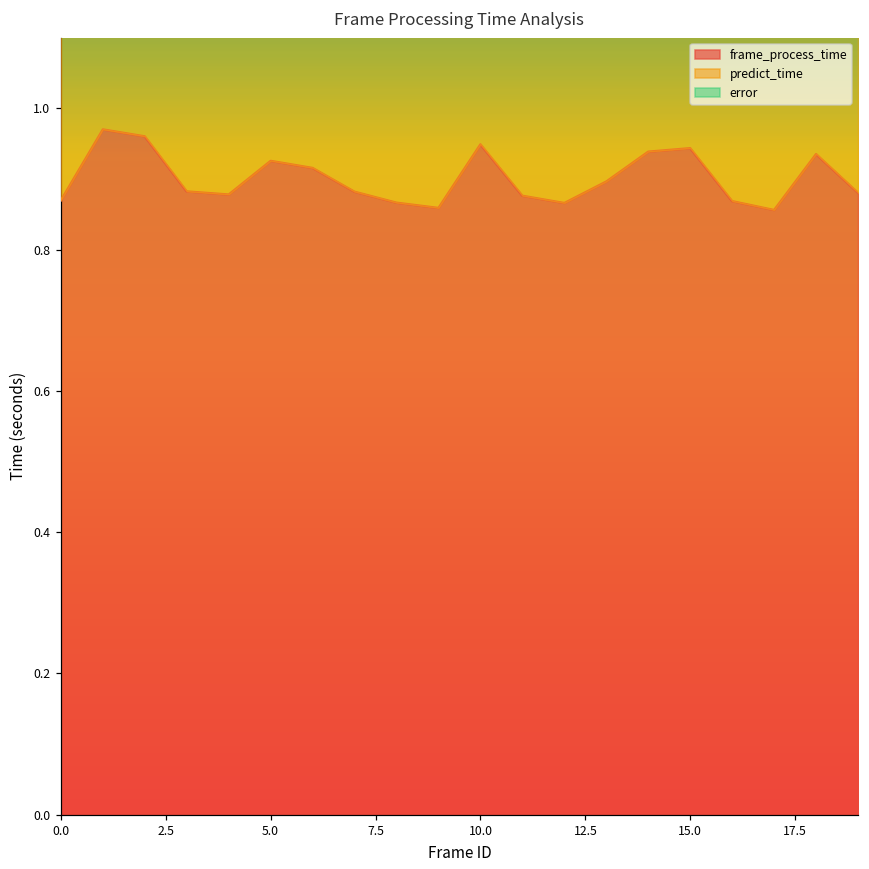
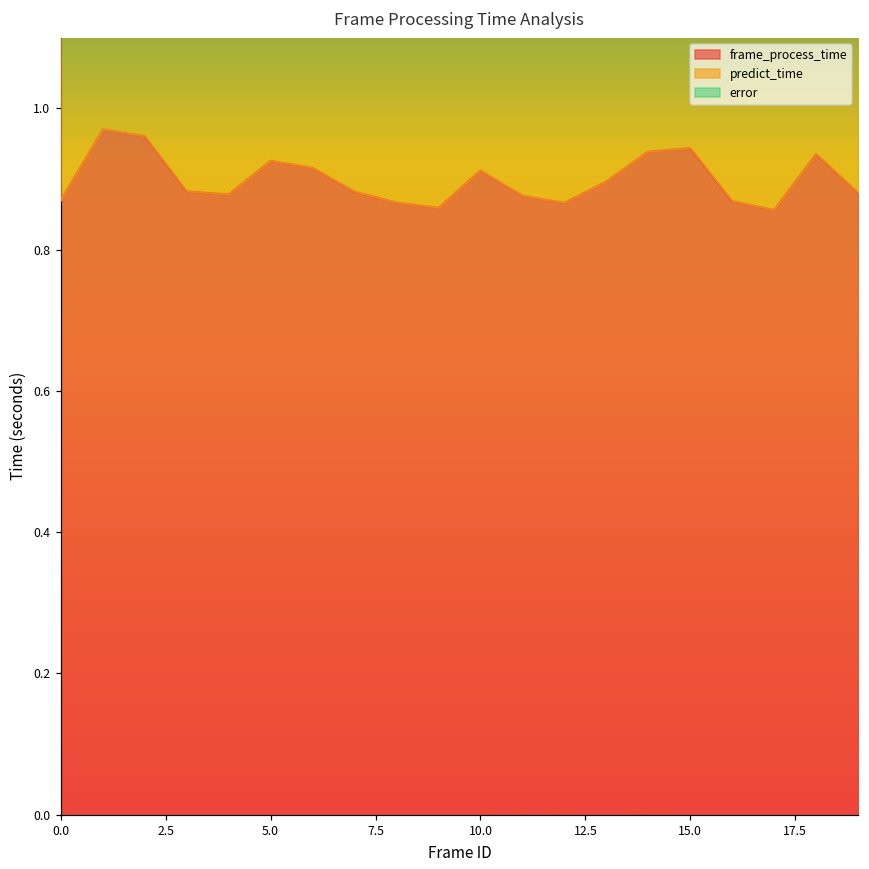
frame_process_time, 10.0: 0.95 -> 0.91
